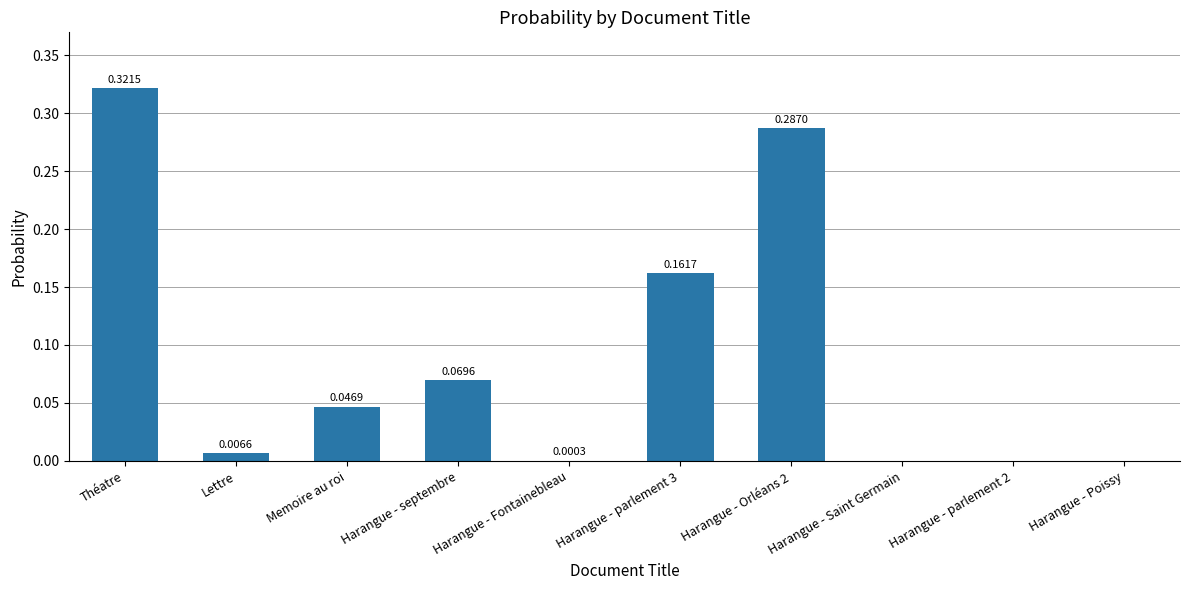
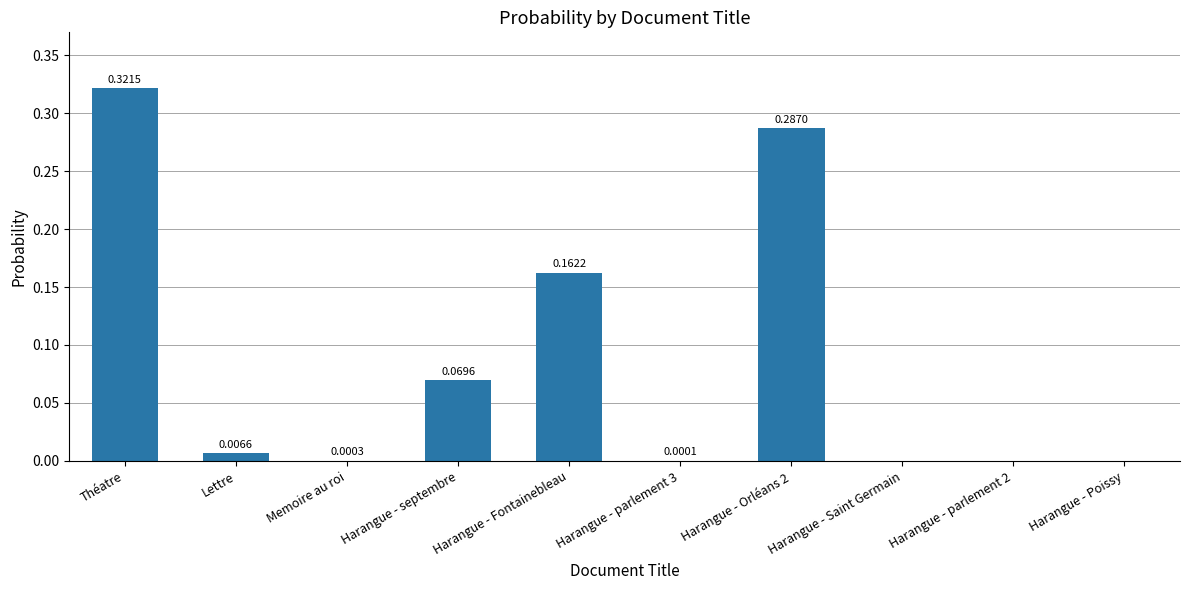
Memoire au roi: 0.0469 -> 0.0003
Harangue - Fontainebleau: 0.0003 -> 0.1622
Harangue - parlement 3: 0.1617 -> 0.0001
